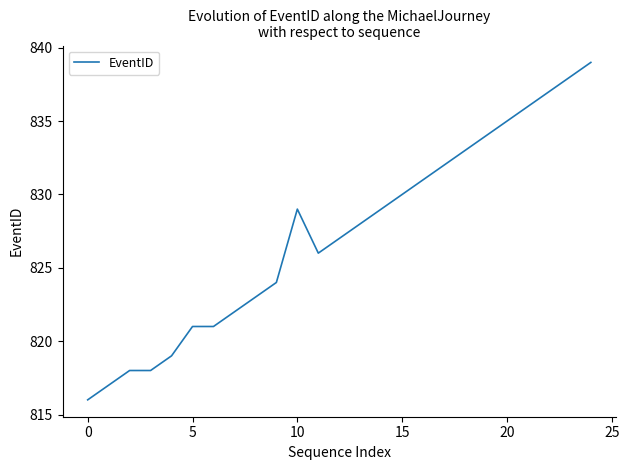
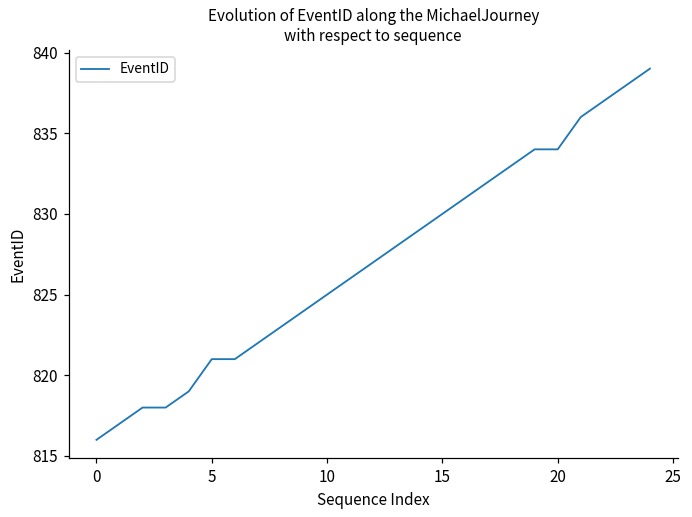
10: 829 -> 825
20: 835 -> 834
